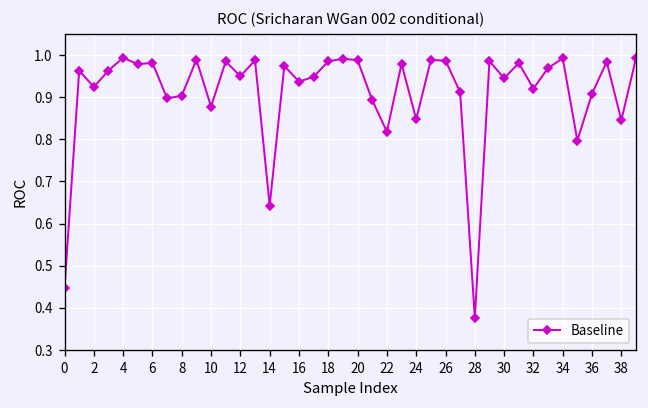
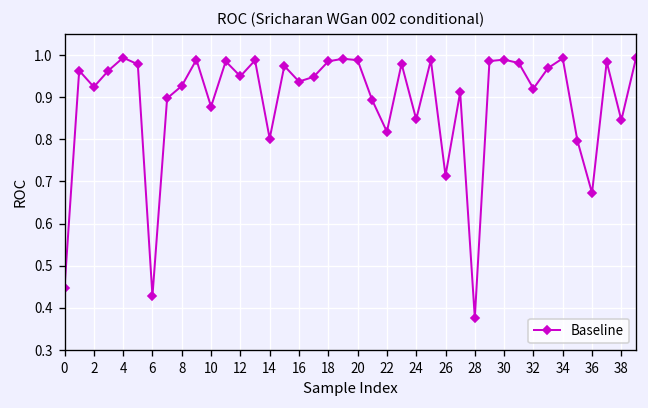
6: 0.98 -> 0.43
8: 0.90 -> 0.93
14: 0.64 -> 0.80
26: 0.99 -> 0.71
30: 0.95 -> 0.99
36: 0.91 -> 0.67
